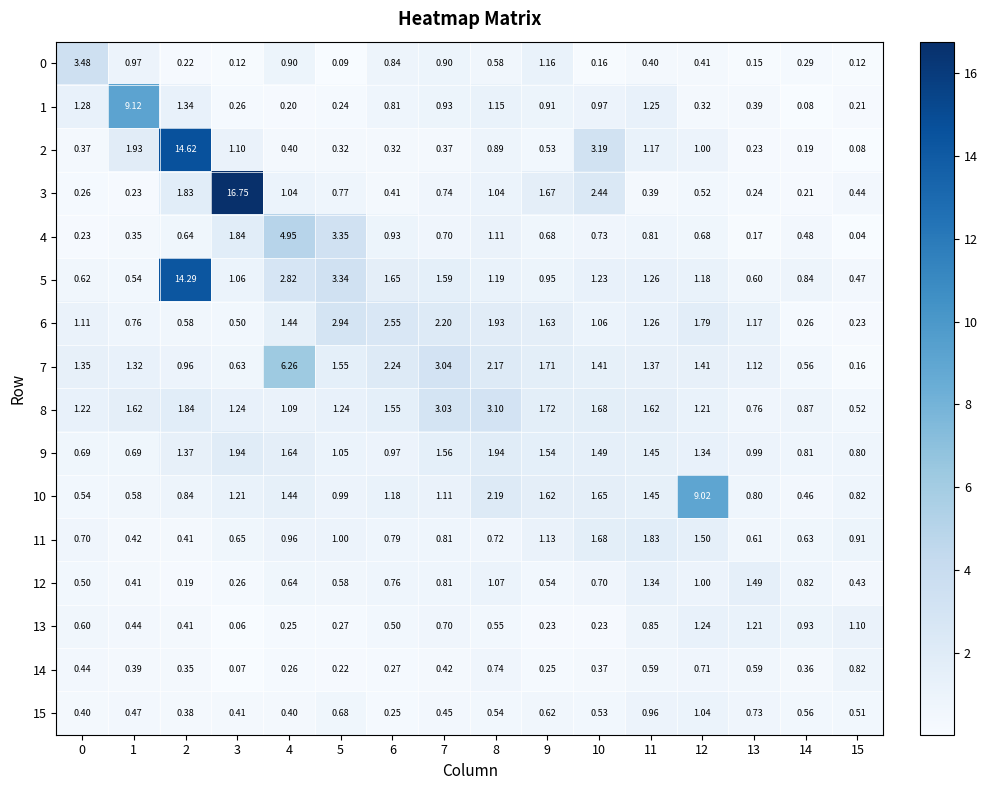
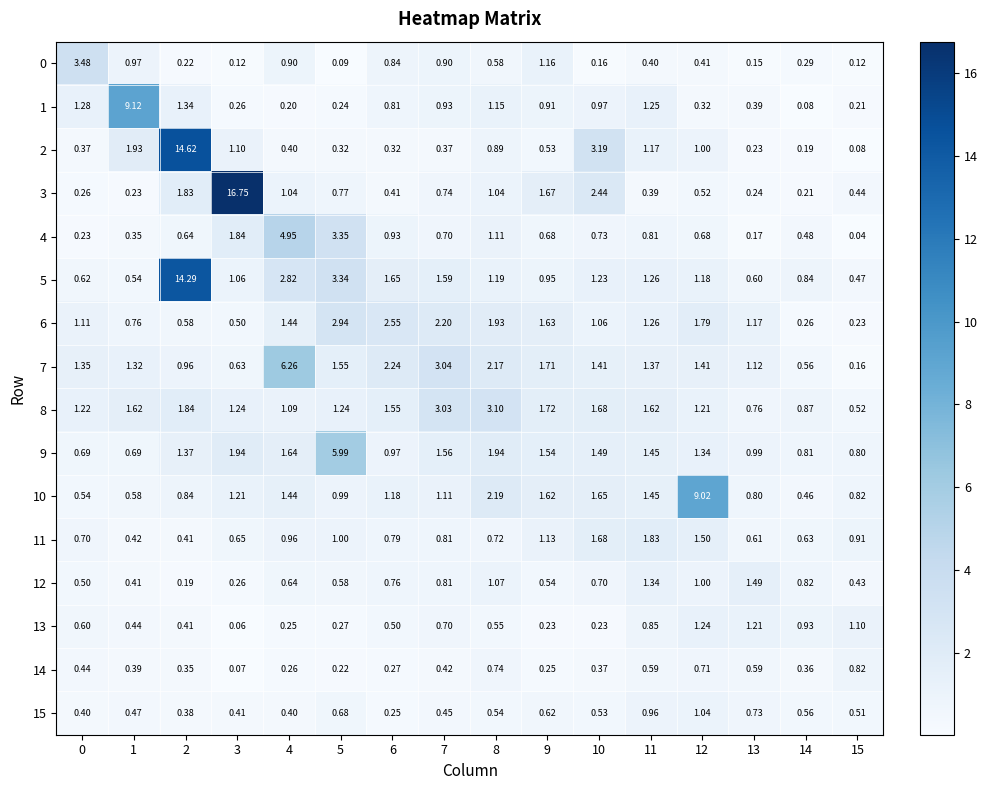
9, 5: 1.05 -> 5.99
